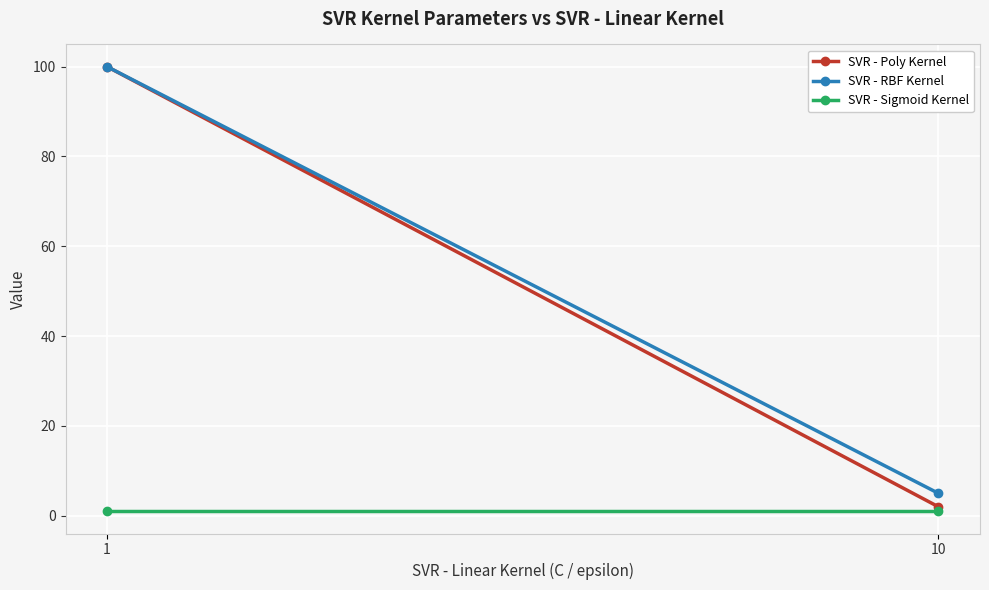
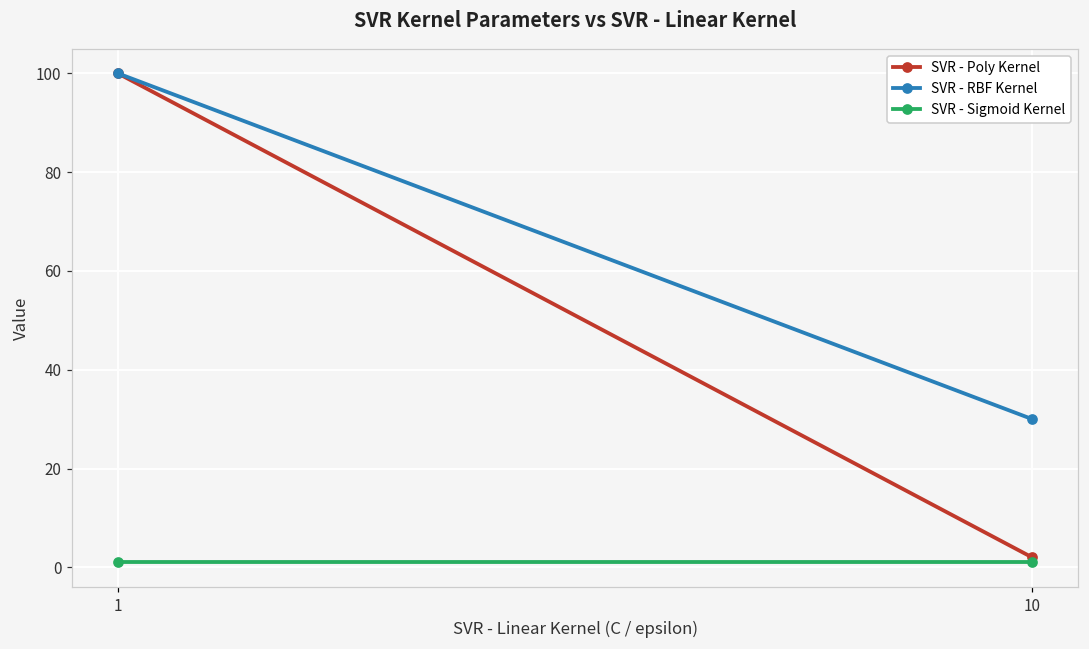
SVR - RBF Kernel, 10: 5 -> 30
